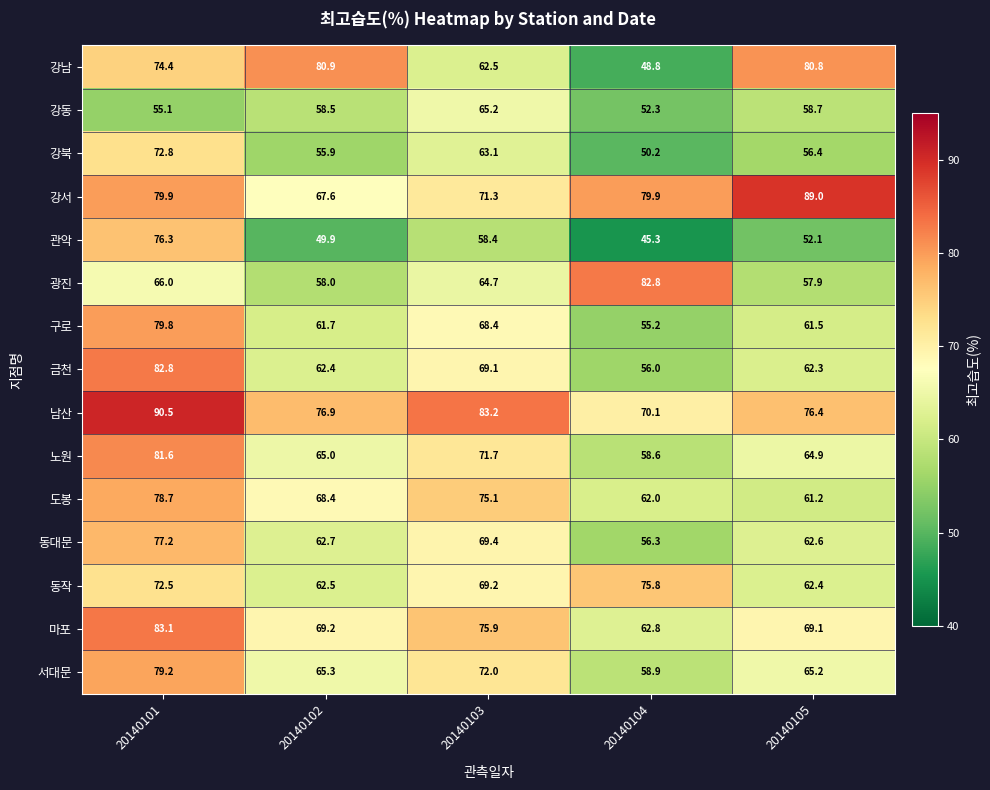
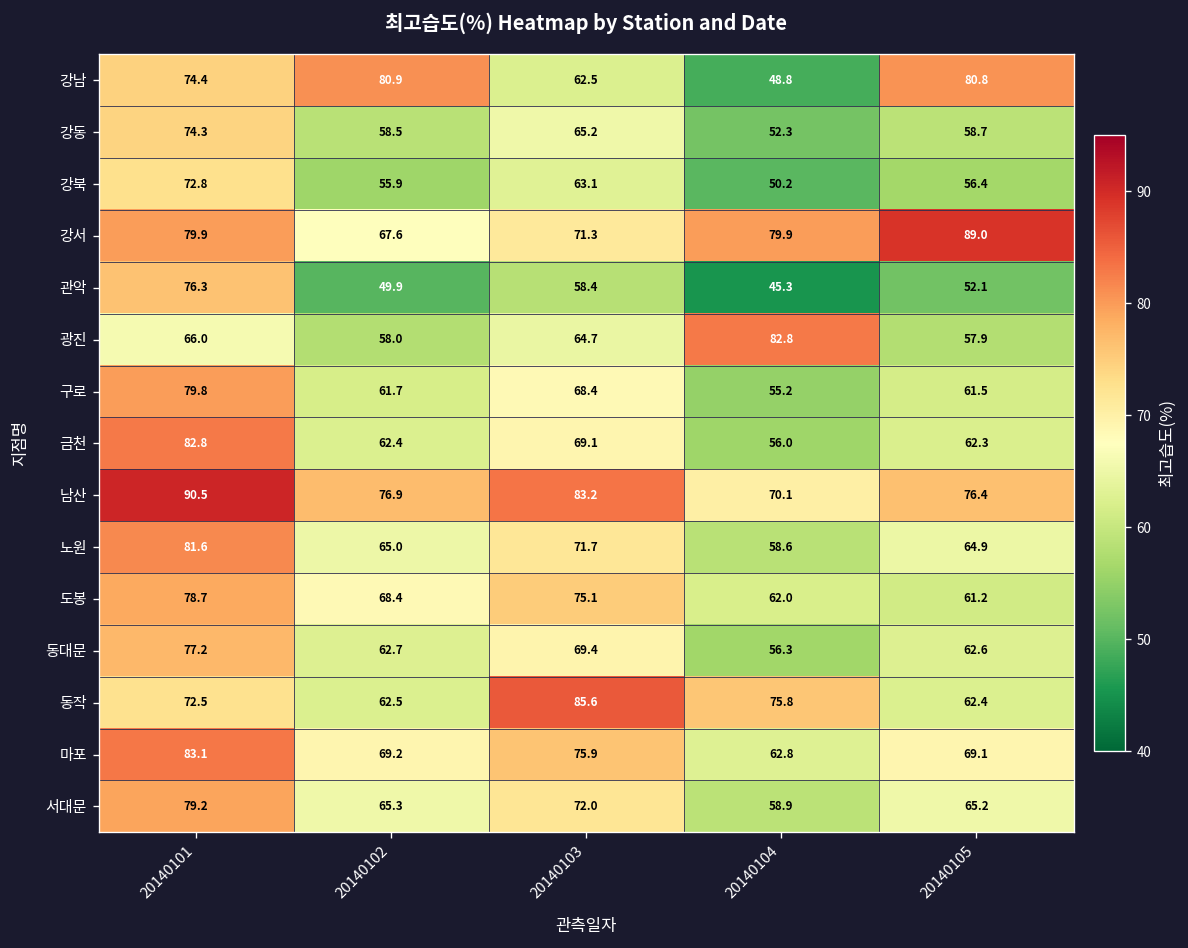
강동, 20140101: 55.1 -> 74.3
동작, 20140103: 69.2 -> 85.6
